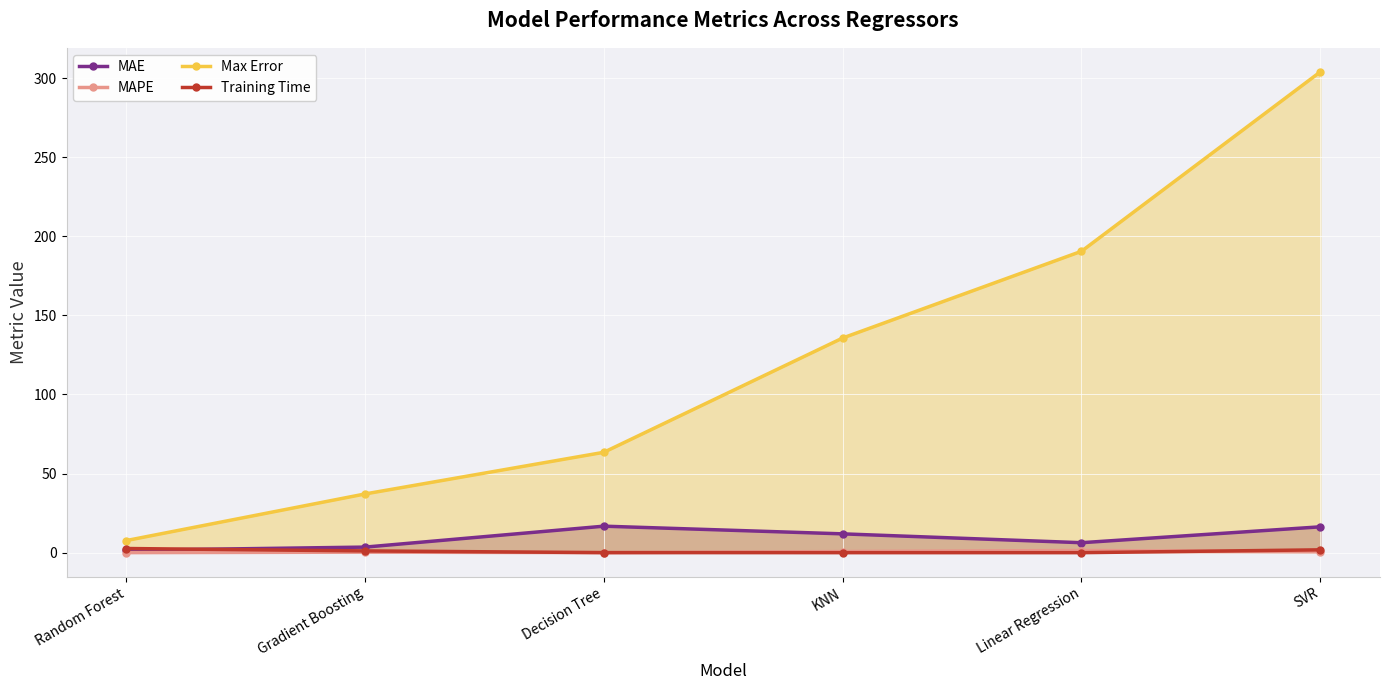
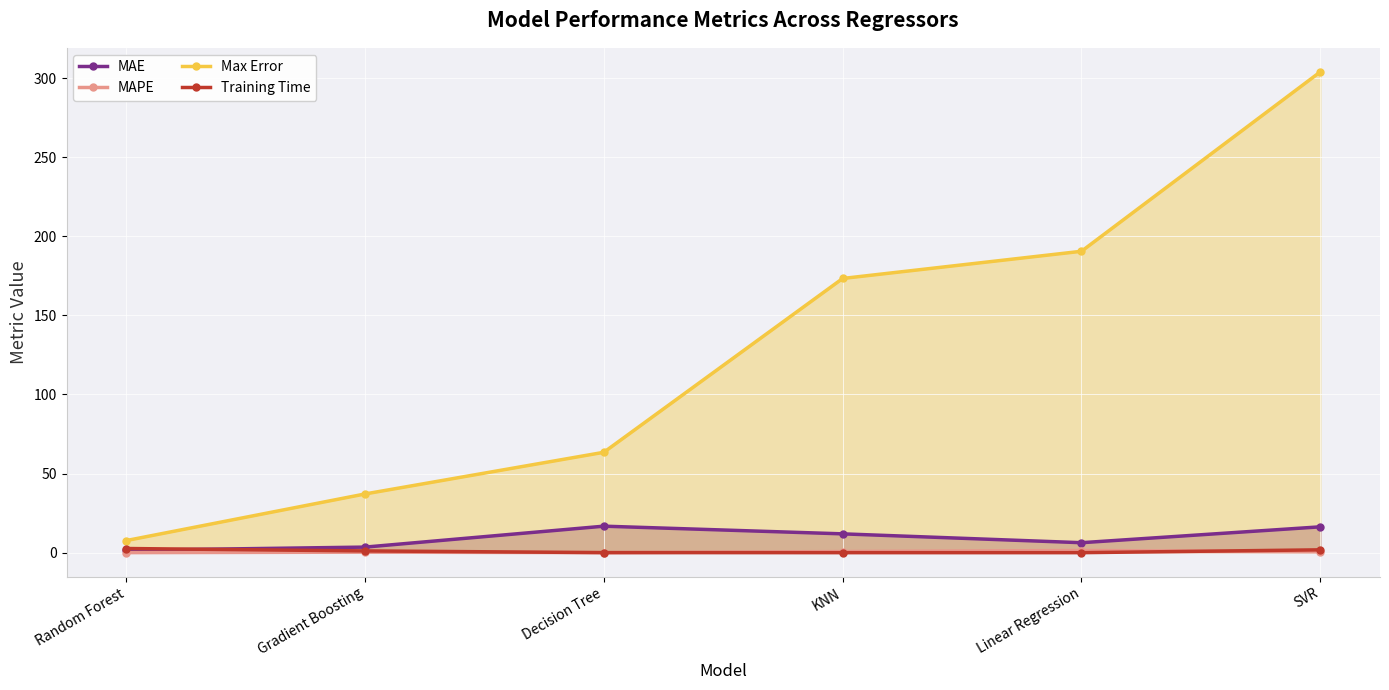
Max Error, KNN: 136 -> 173
